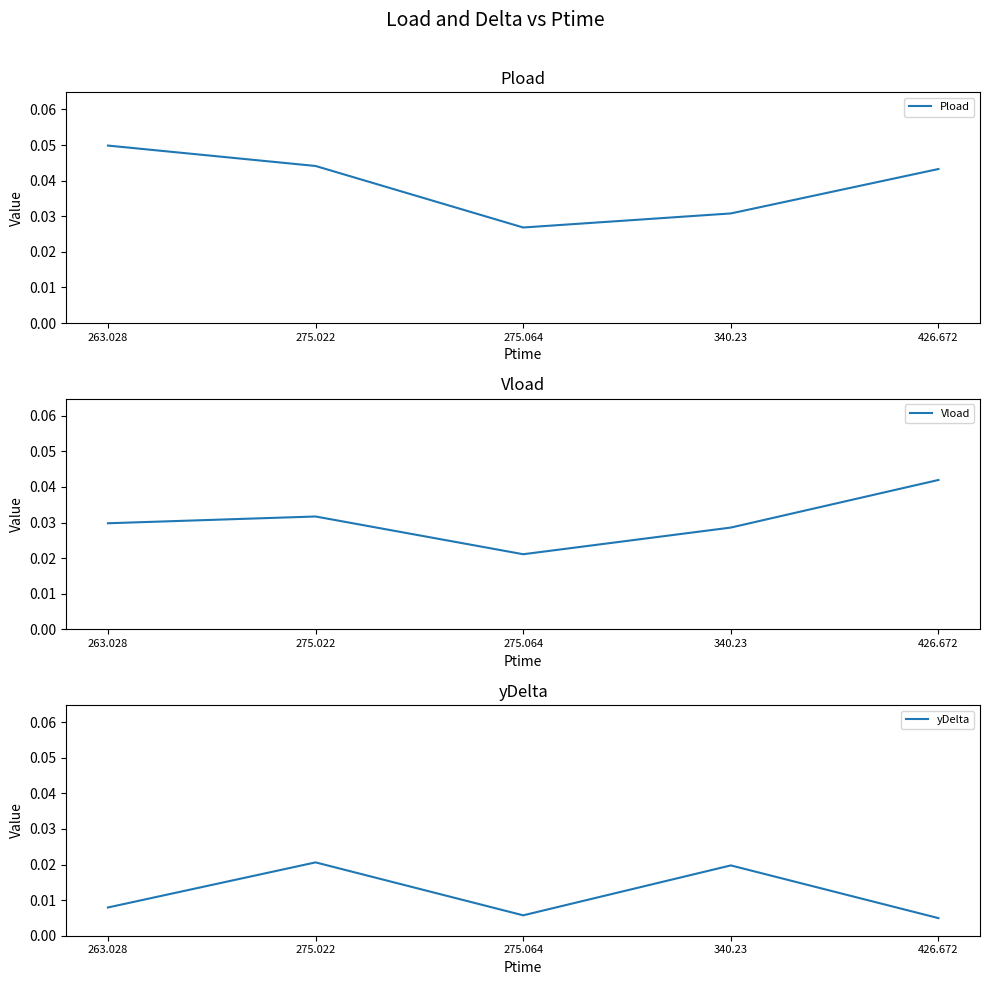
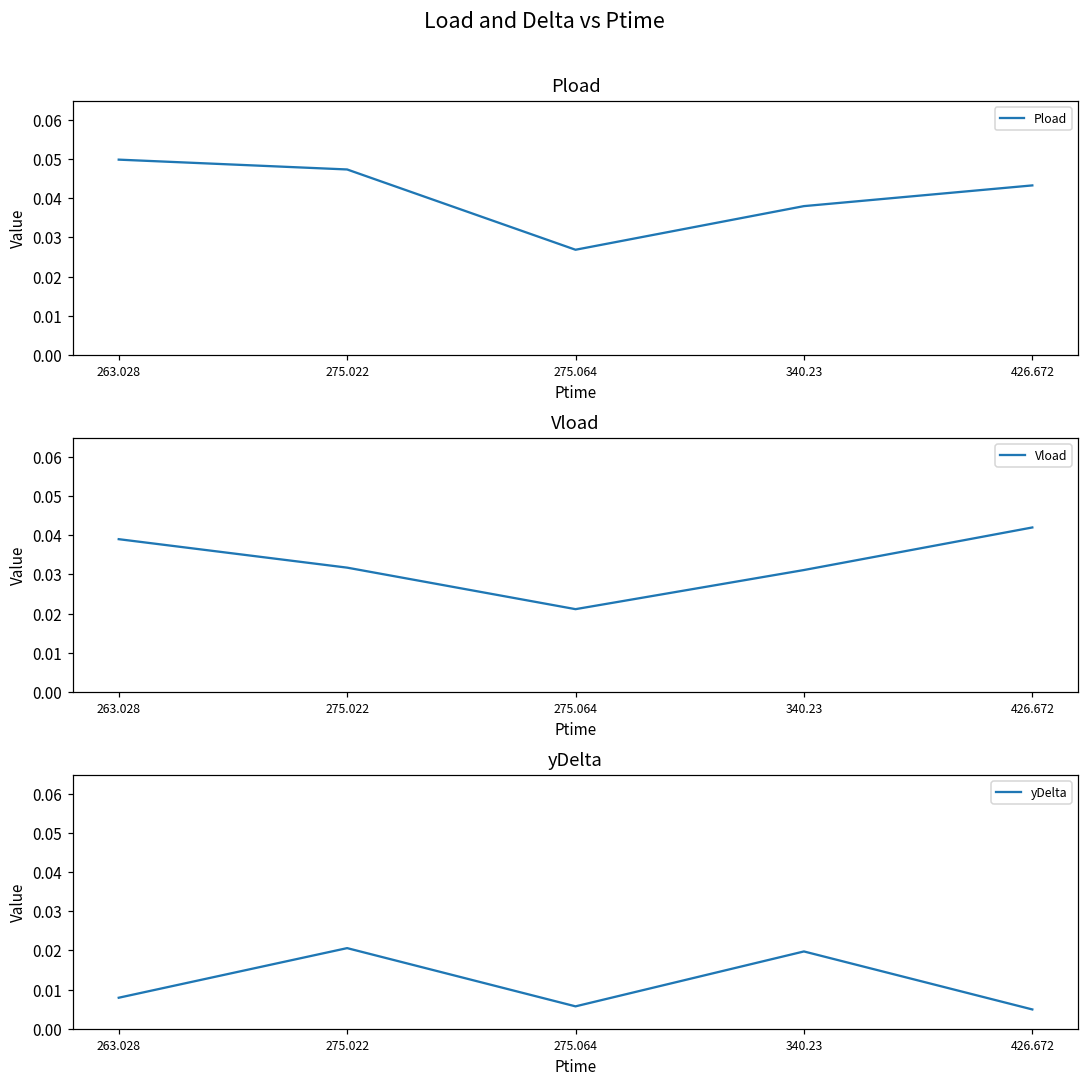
Pload, 275.022: 0.044 -> 0.047
Pload, 340.23: 0.031 -> 0.038
Vload, 263.028: 0.030 -> 0.039
Vload, 340.23: 0.029 -> 0.031
